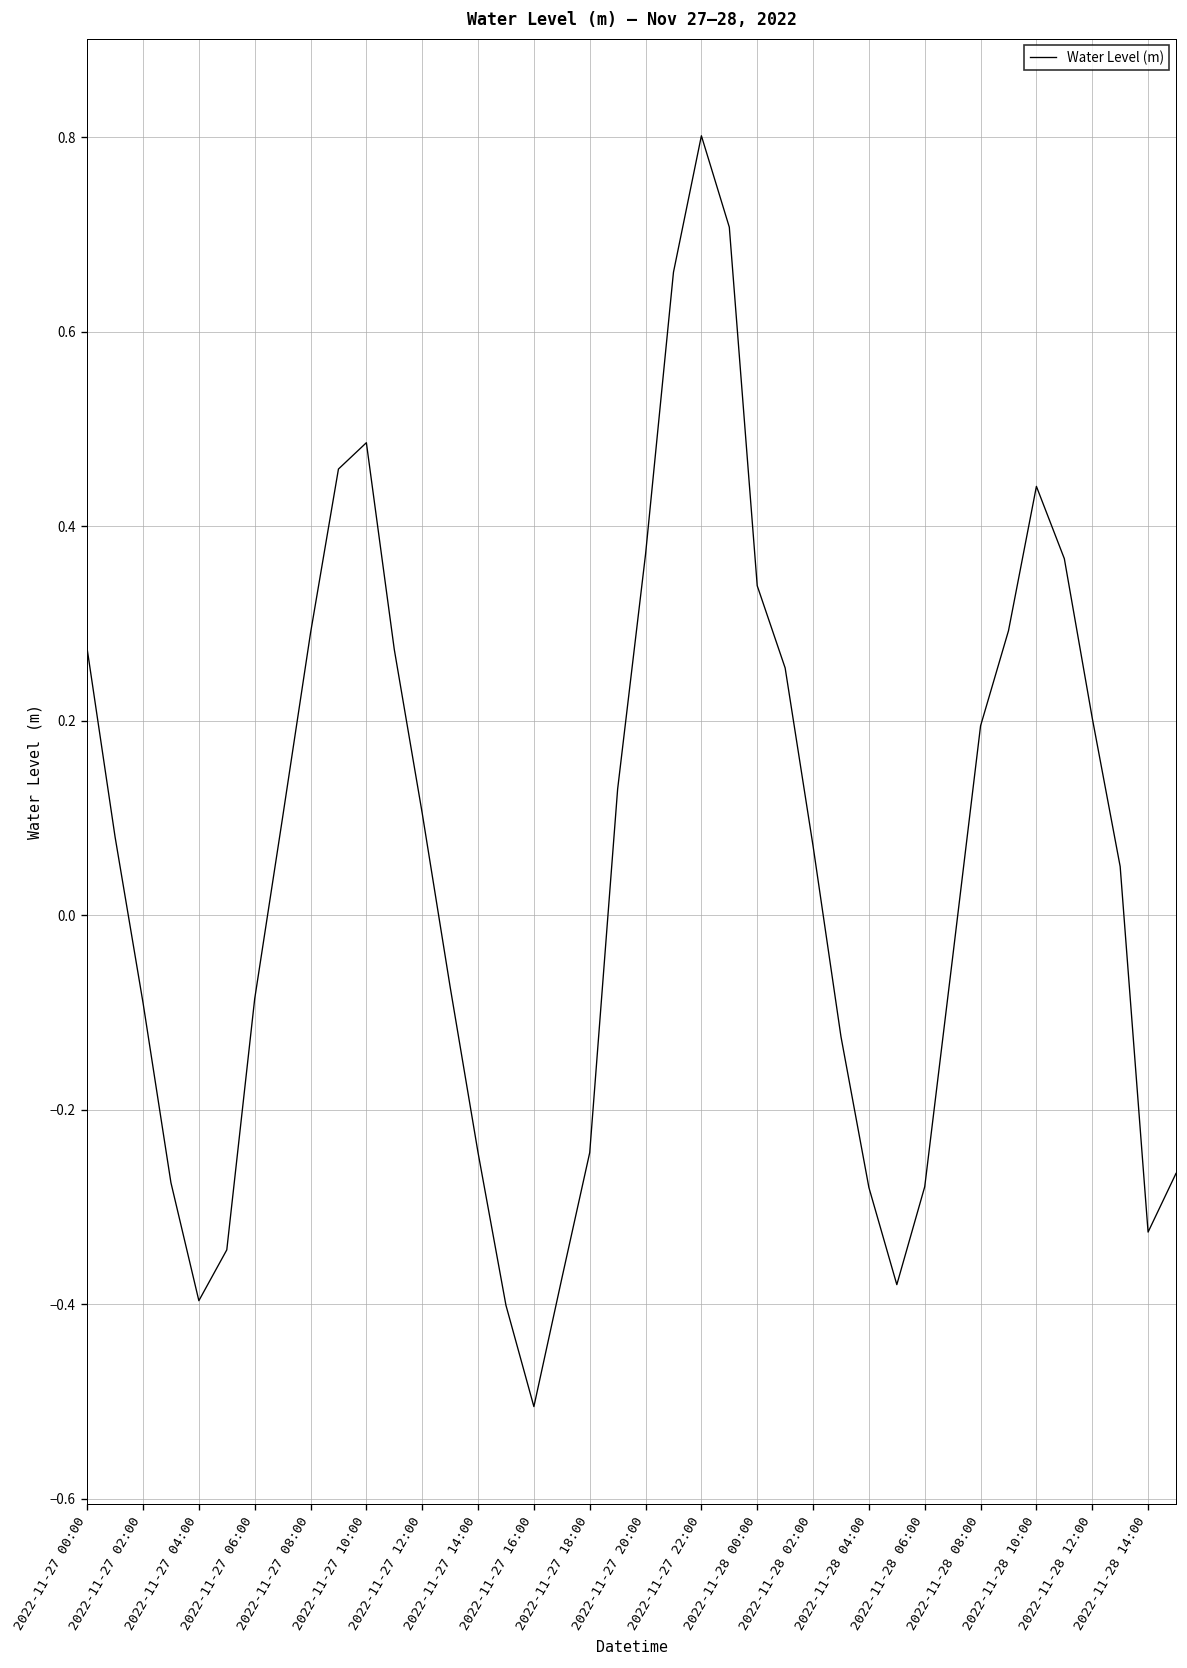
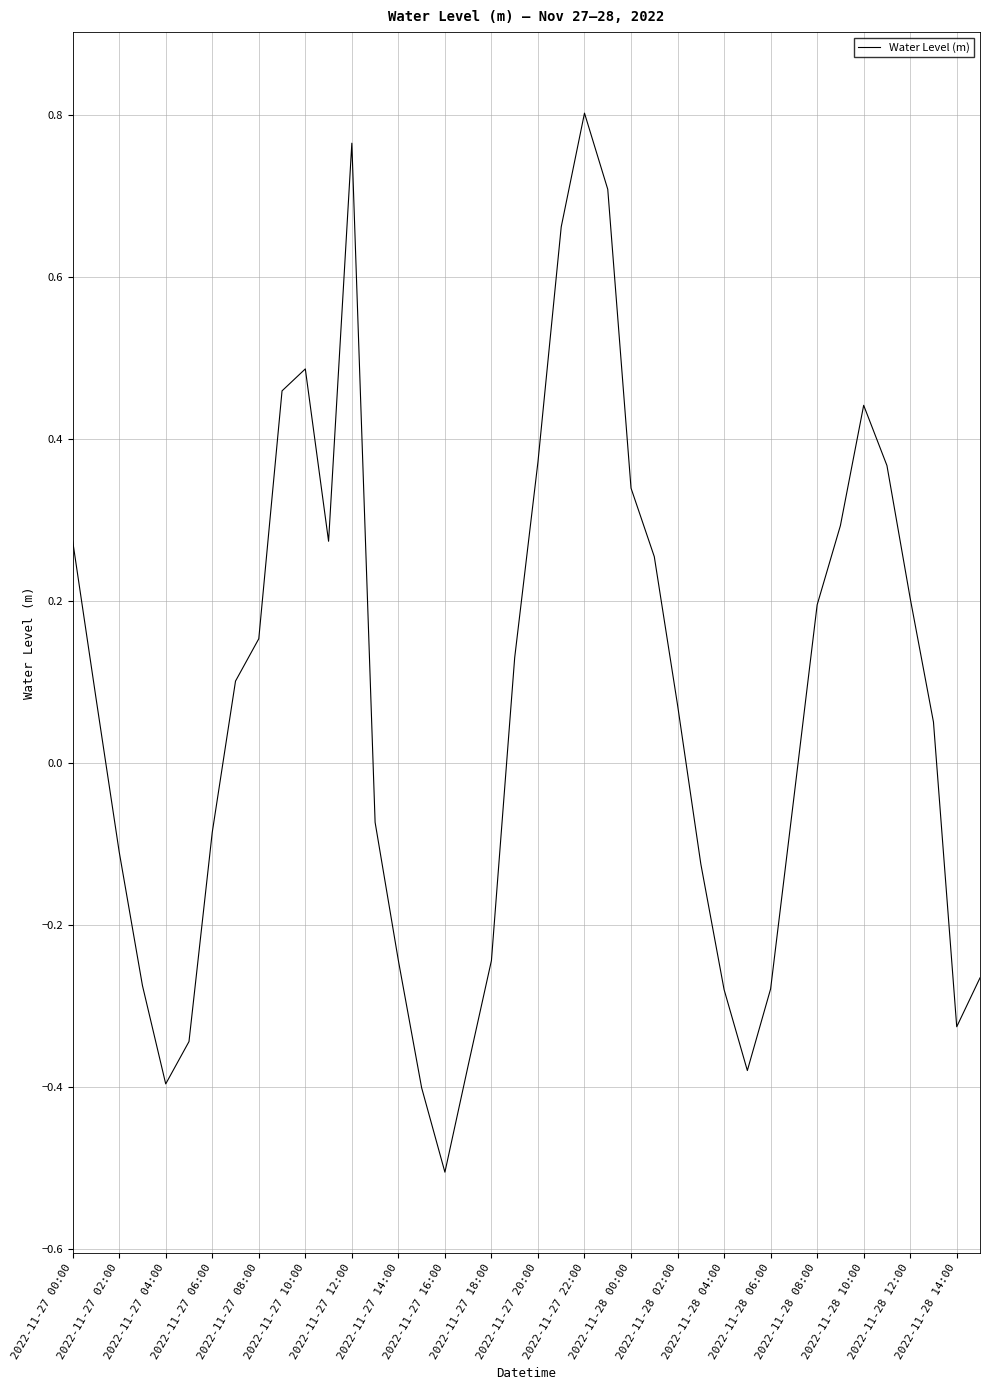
2022-11-27 02:00: -0.09 -> -0.11
2022-11-27 08:00: 0.29 -> 0.15
2022-11-27 12:00: 0.10 -> 0.76
